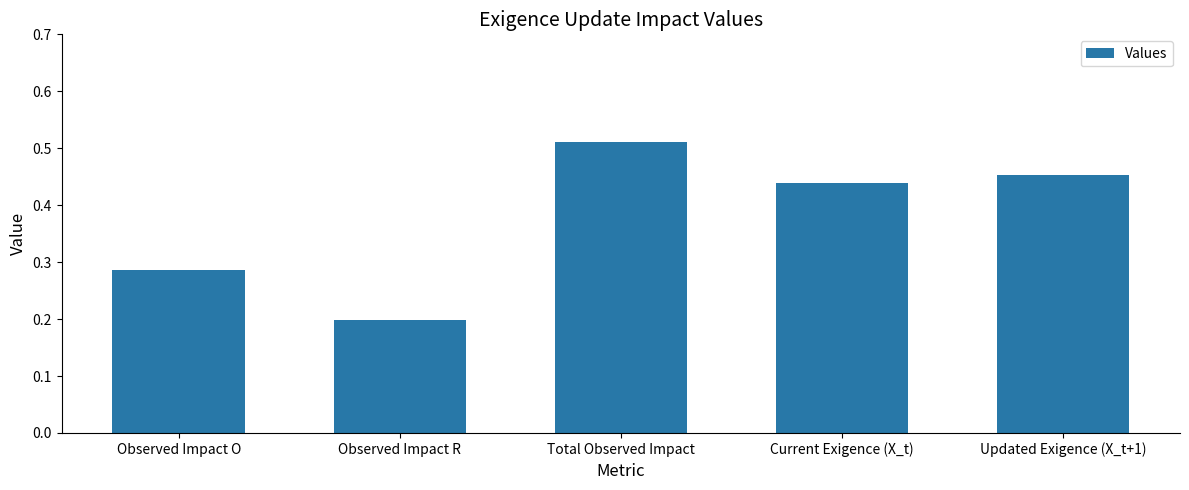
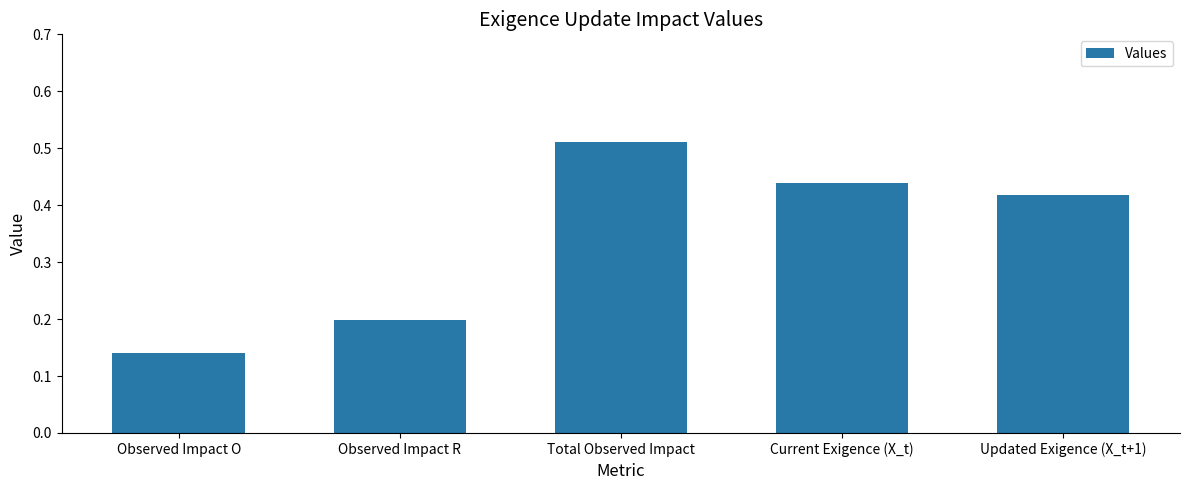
Observed Impact O: 0.29 -> 0.14
Updated Exigence (X_t+1): 0.45 -> 0.42
